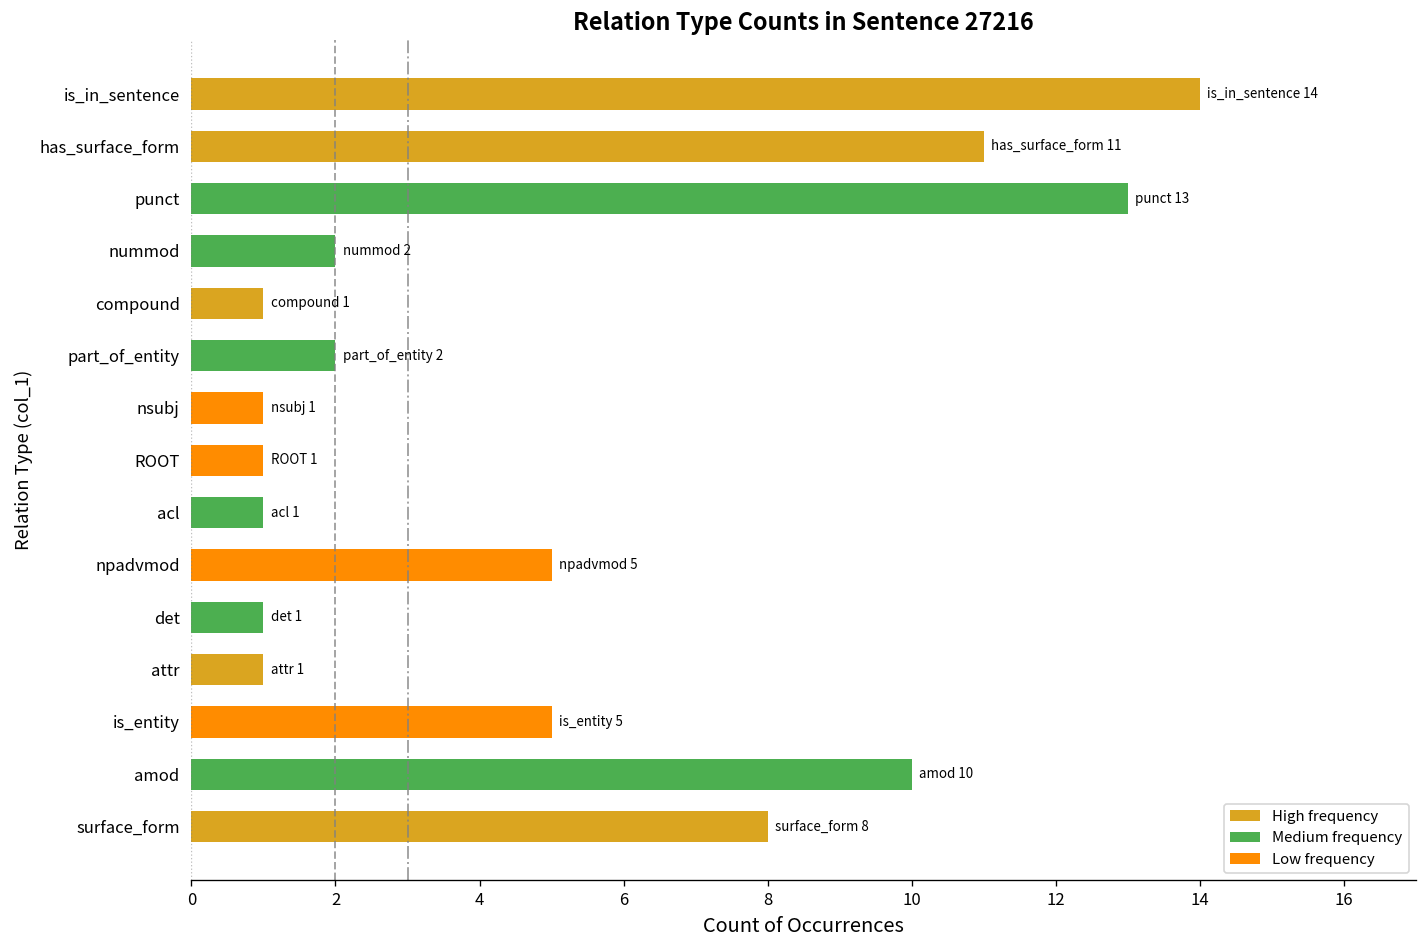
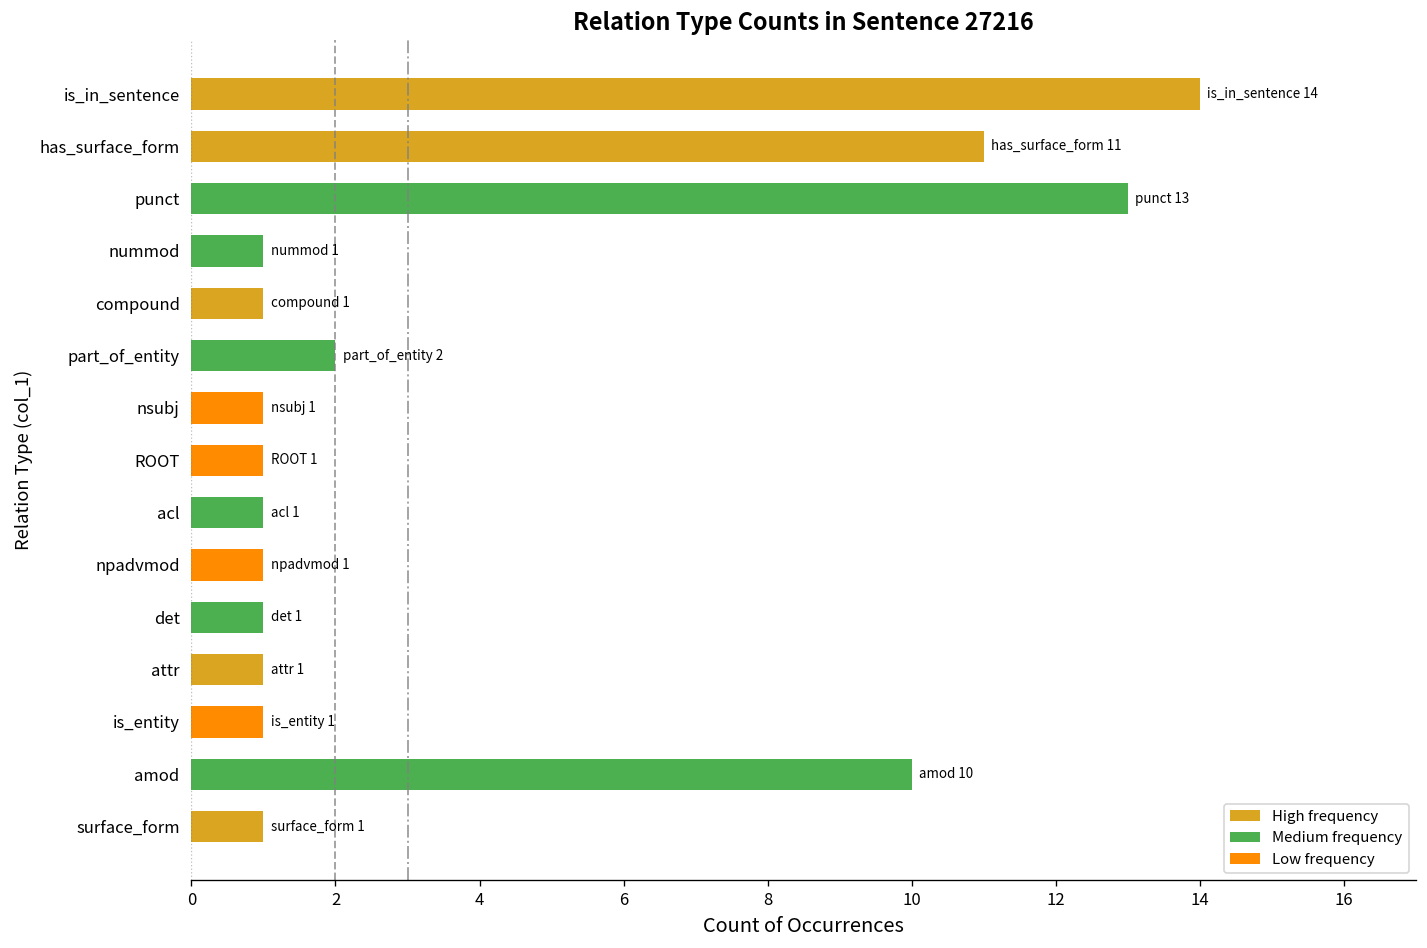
nummod: 2 -> 1
npadvmod: 5 -> 1
is_entity: 5 -> 1
surface_form: 8 -> 1
